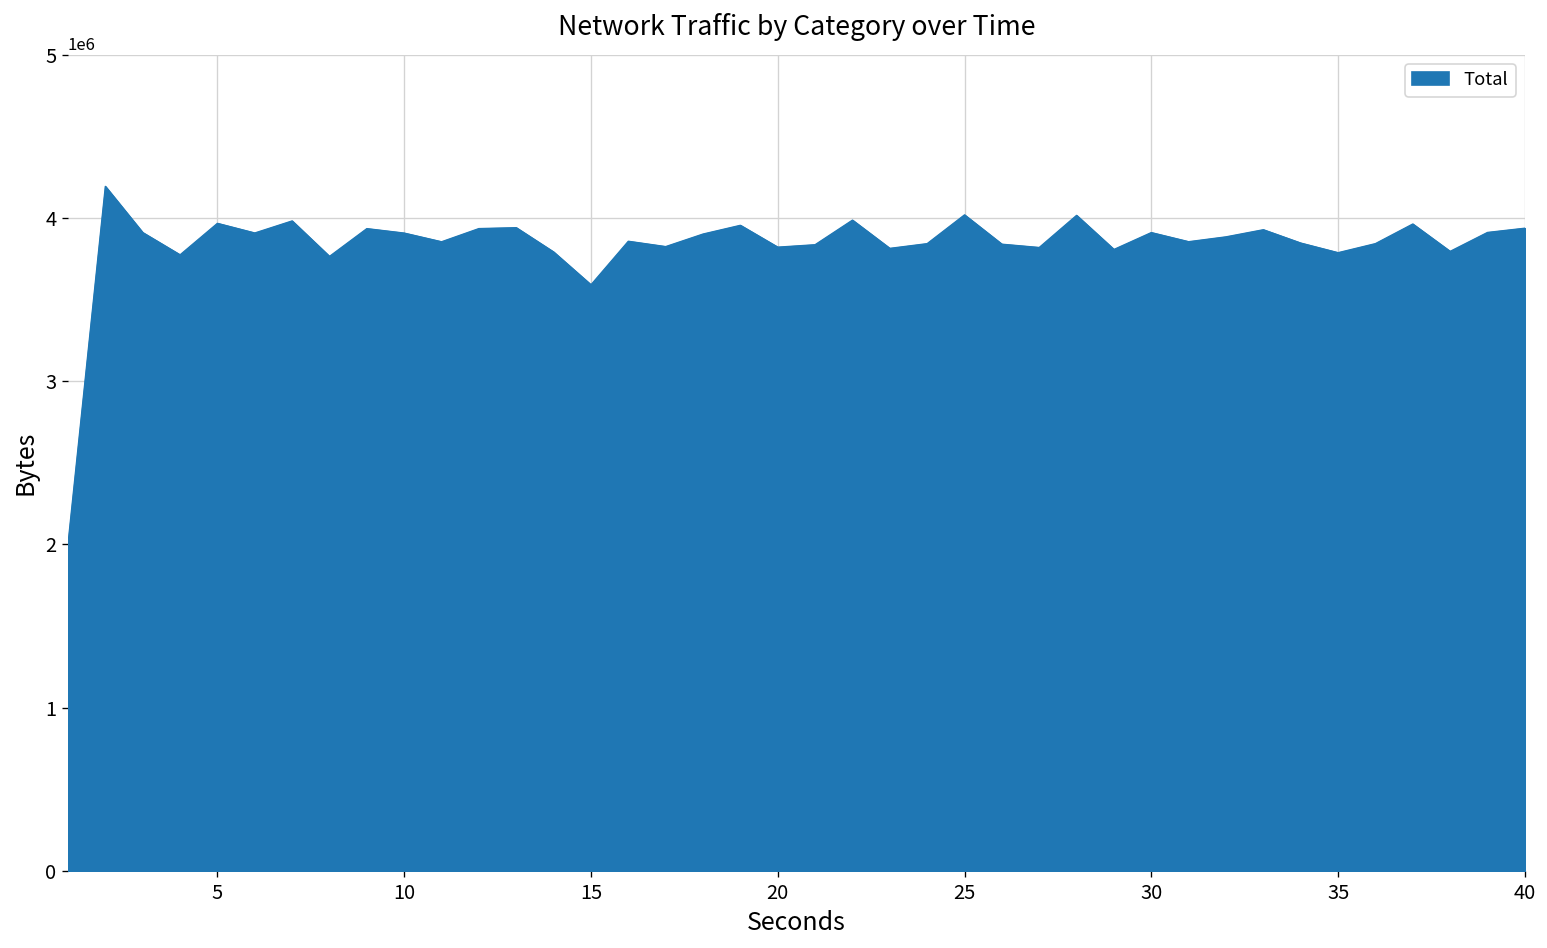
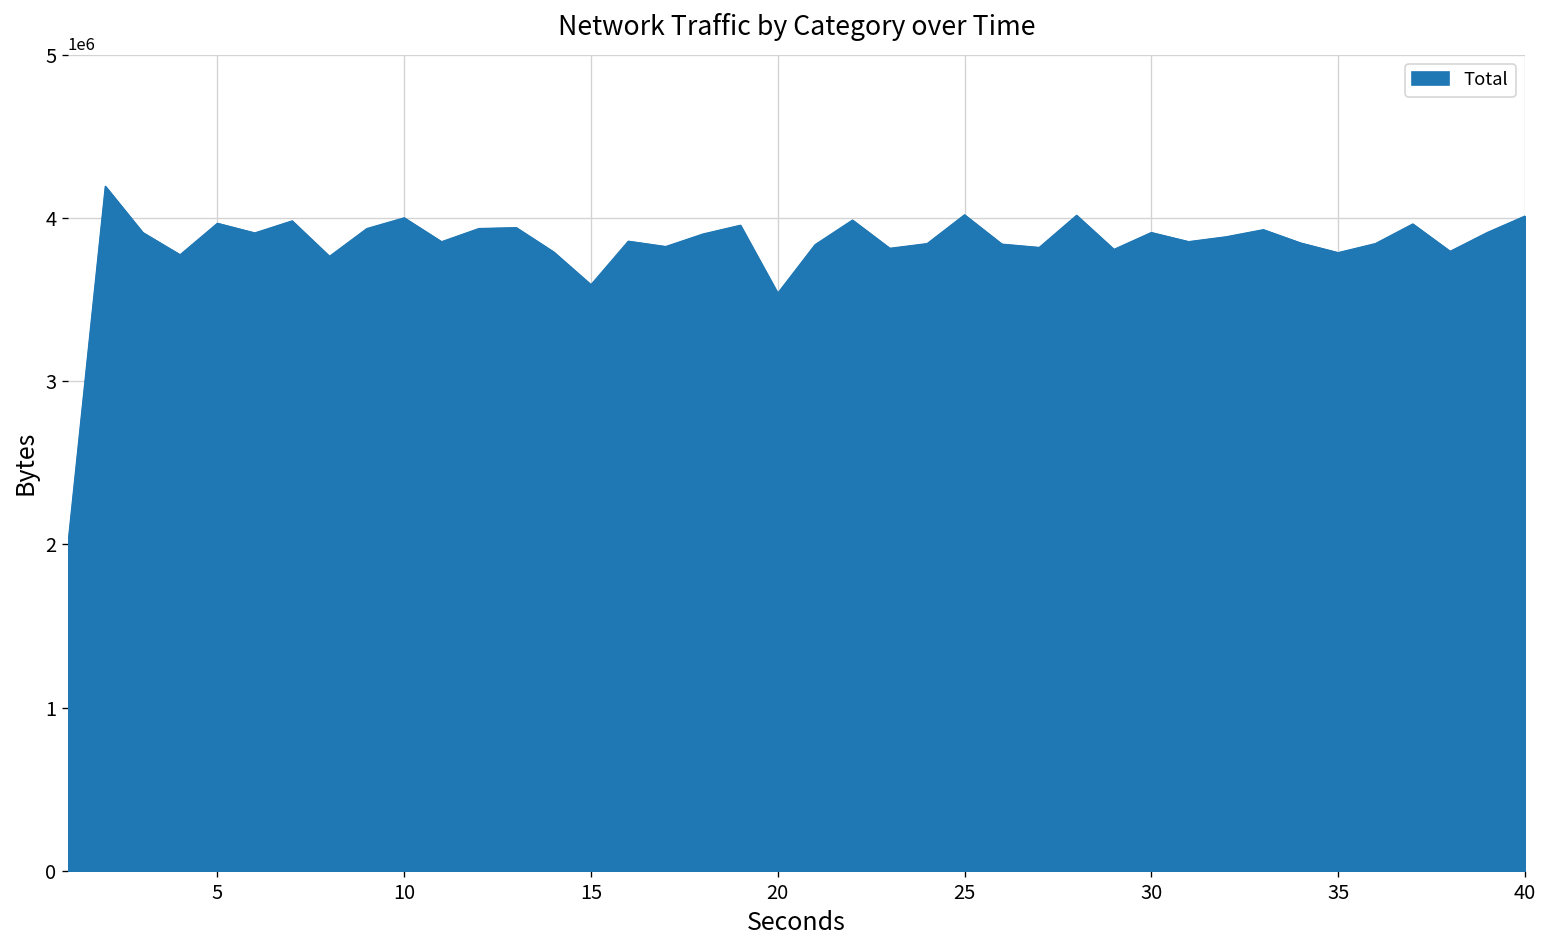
10: 3910000 -> 4000000
20: 3820000 -> 3540000
40: 3940000 -> 4010000
